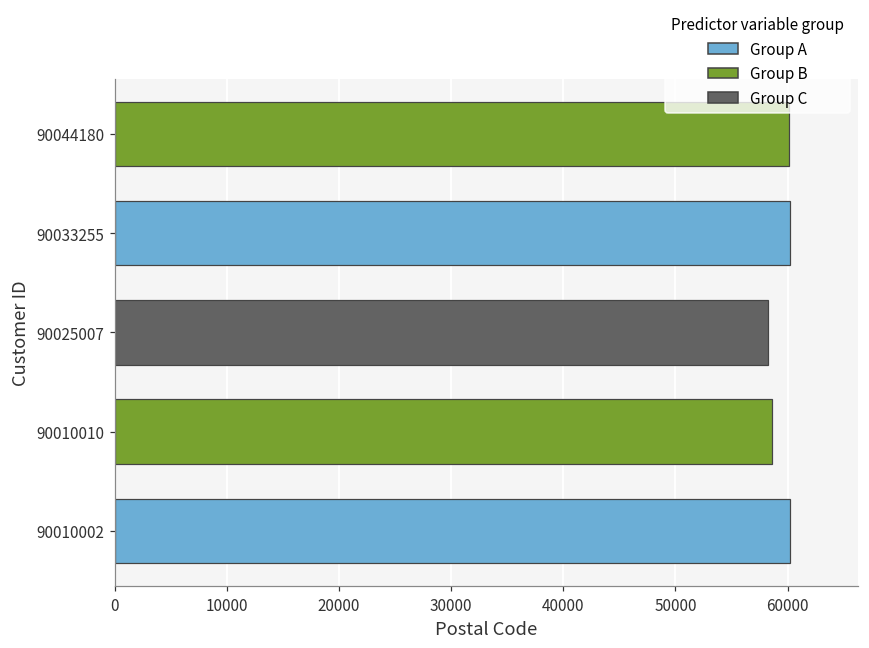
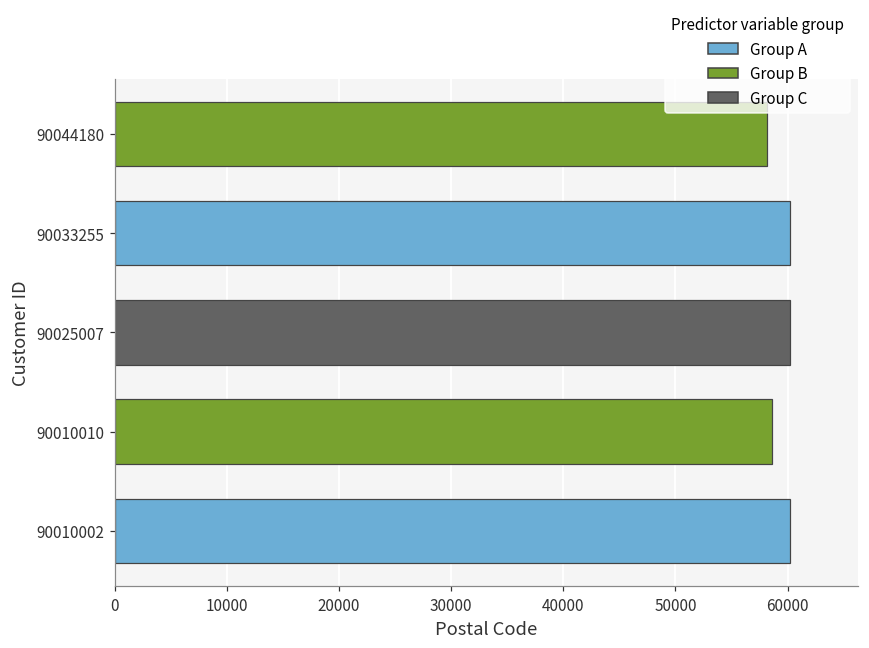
90044180: 60100 -> 58200
90025007: 58200 -> 60200
